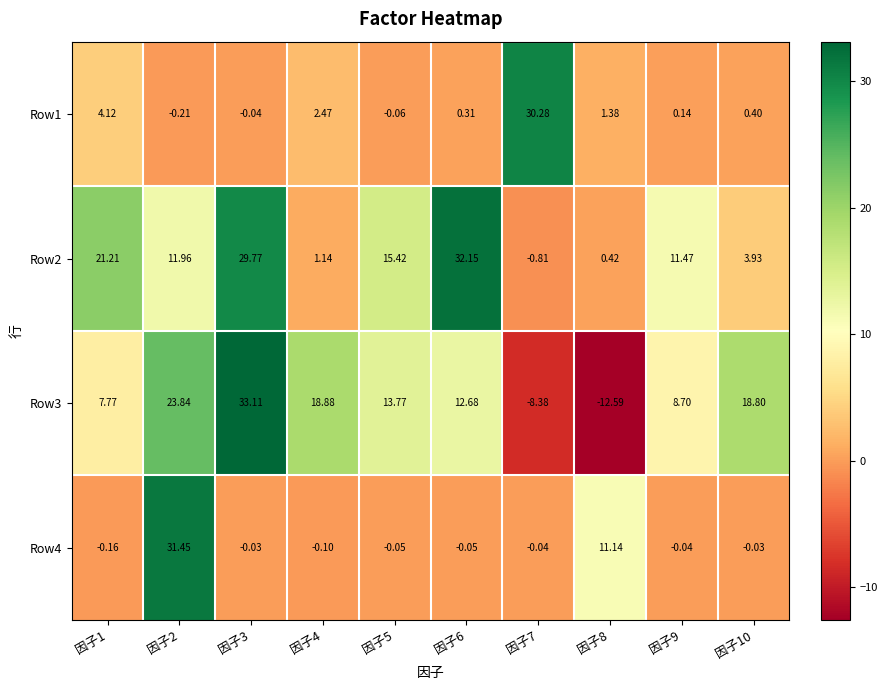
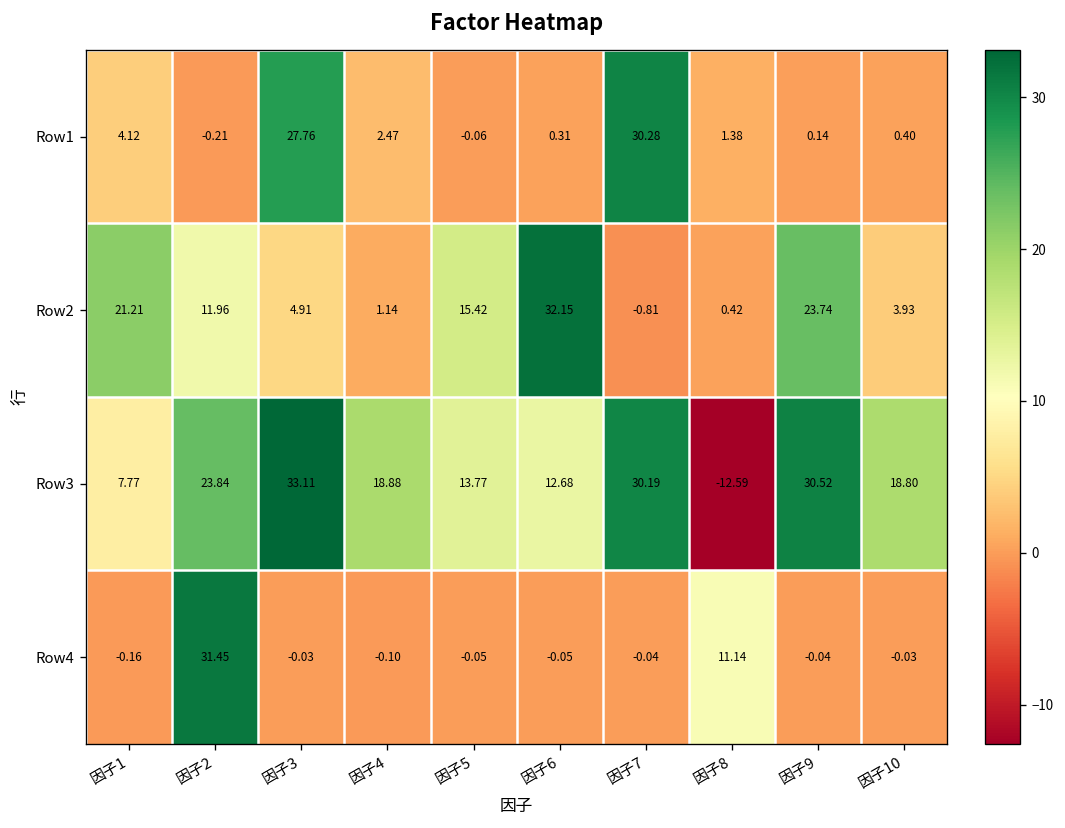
Row1, 因子3: -0.04 -> 27.76
Row2, 因子3: 29.77 -> 4.91
Row2, 因子9: 11.47 -> 23.74
Row3, 因子7: -8.38 -> 30.19
Row3, 因子9: 8.70 -> 30.52
